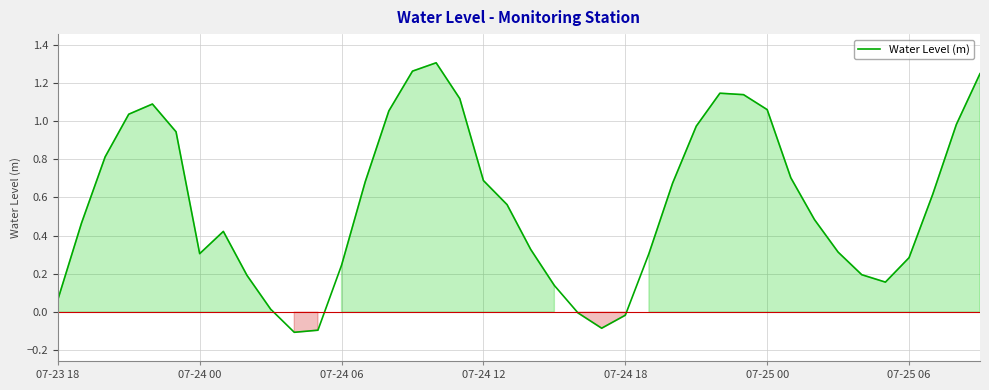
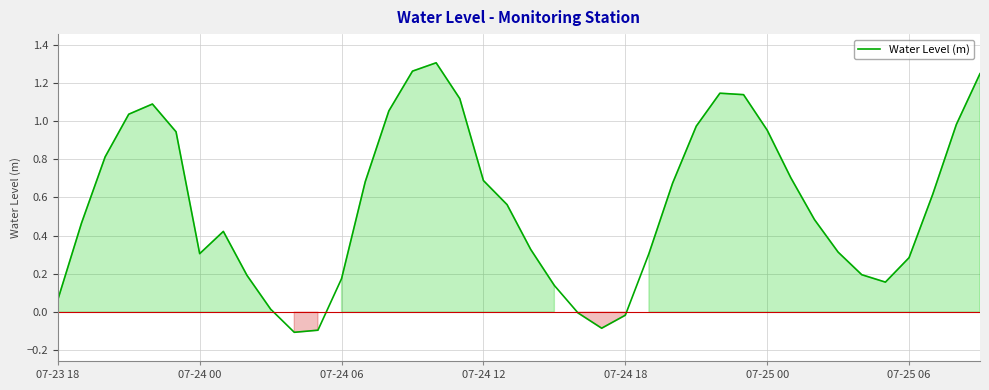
07-24 06: 0.25 -> 0.18
07-25 00: 1.06 -> 0.95
